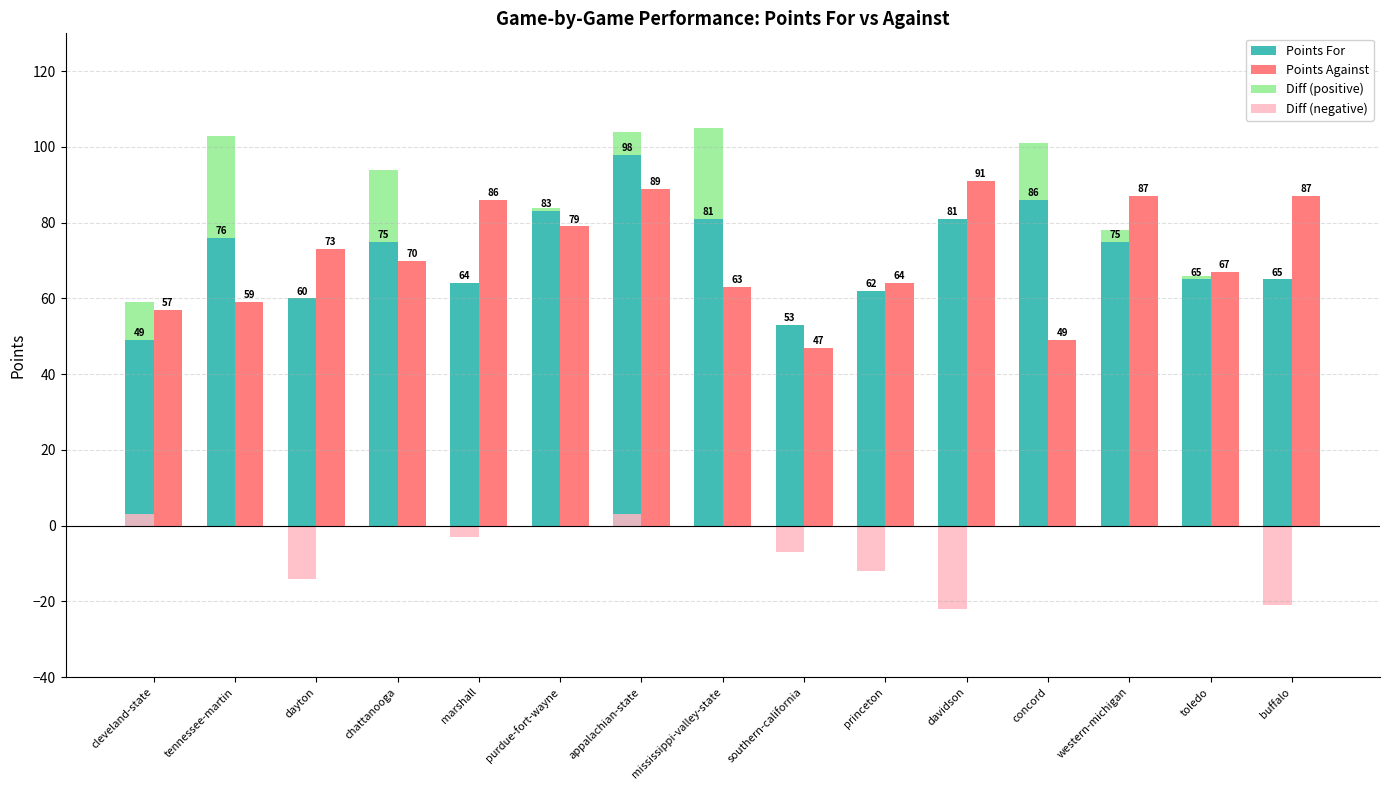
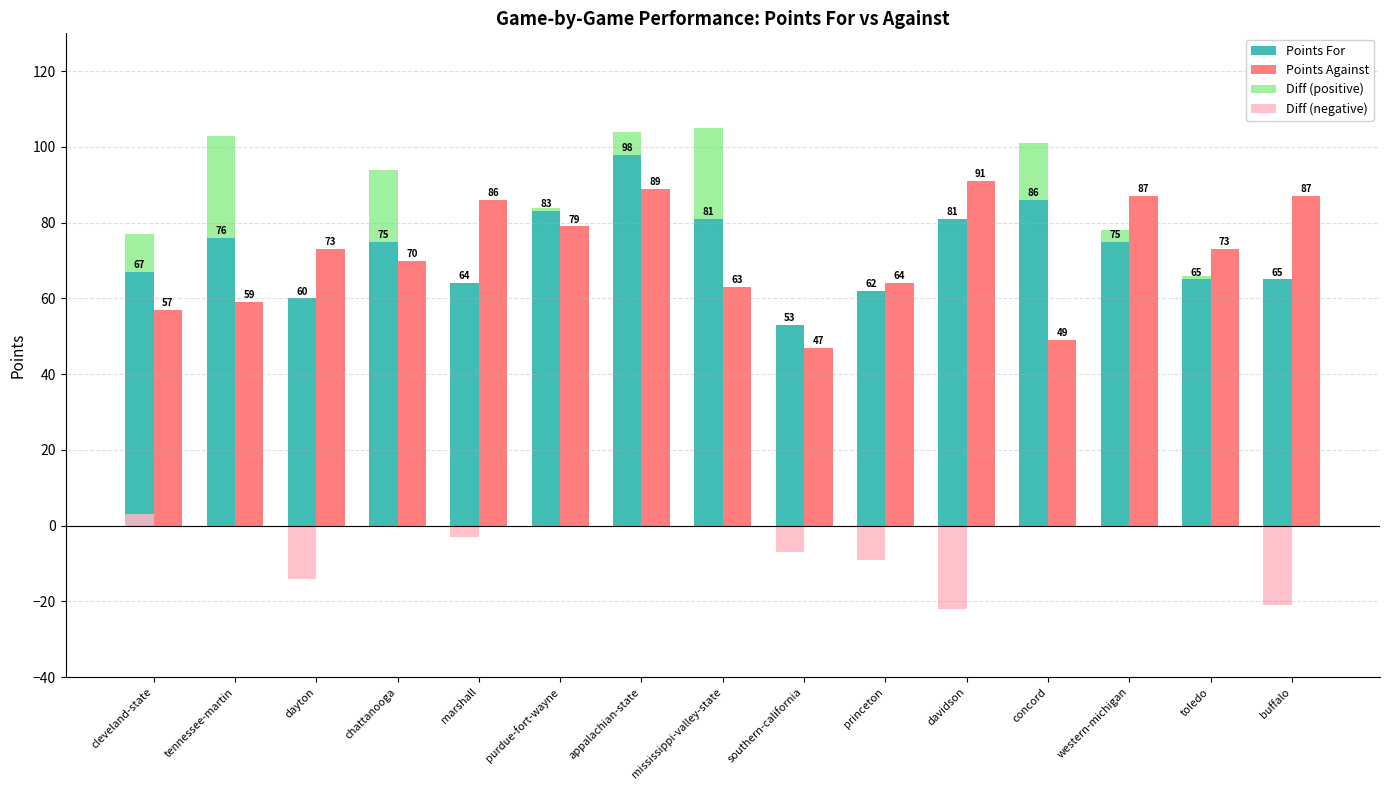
Points For, cleveland-state: 49 -> 67
Diff (negative), appalachian-state: 3 -> 0
Diff (negative), princeton: -12 -> -9
Points Against, toledo: 67 -> 73
